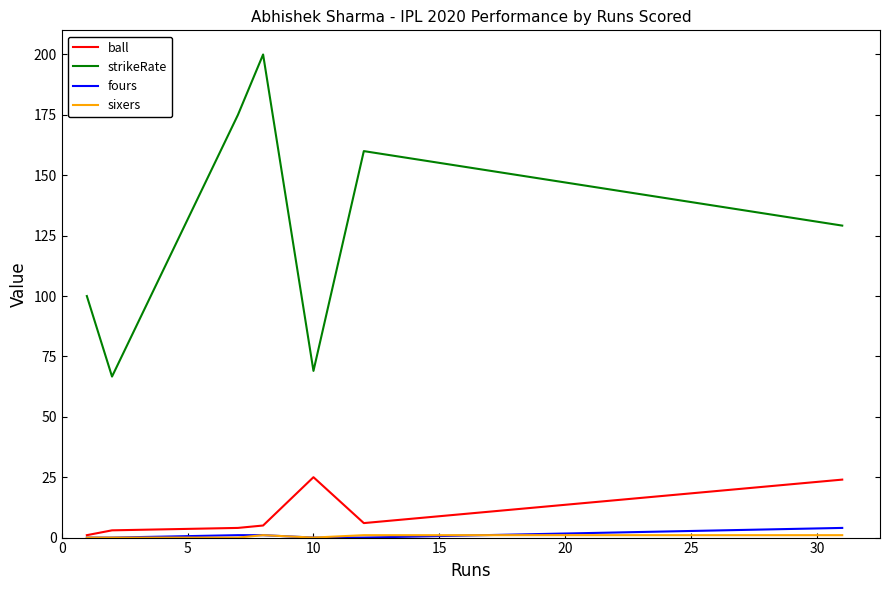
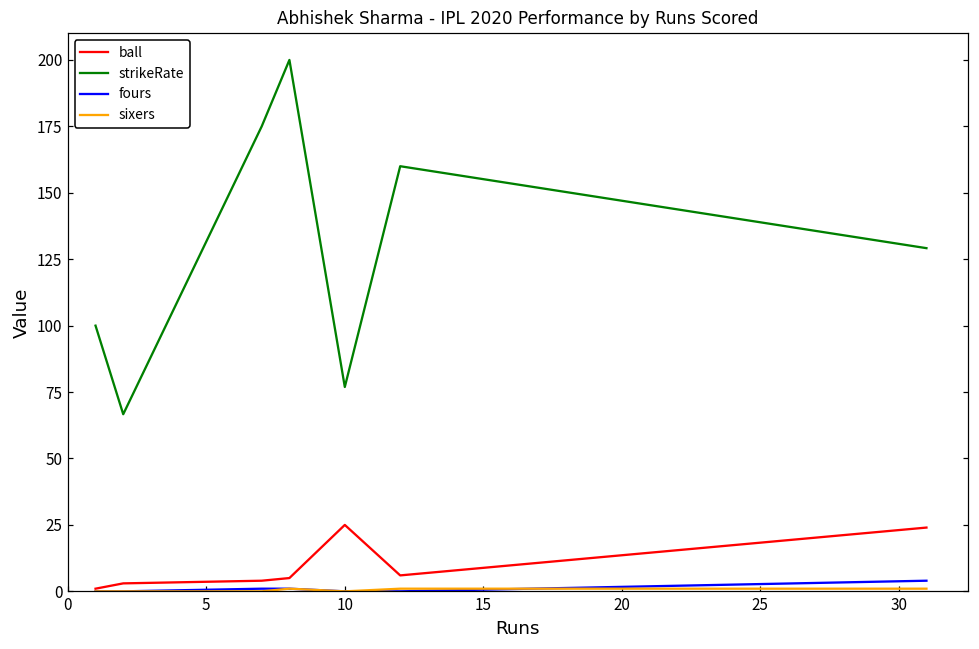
strikeRate, 10: 69 -> 77
